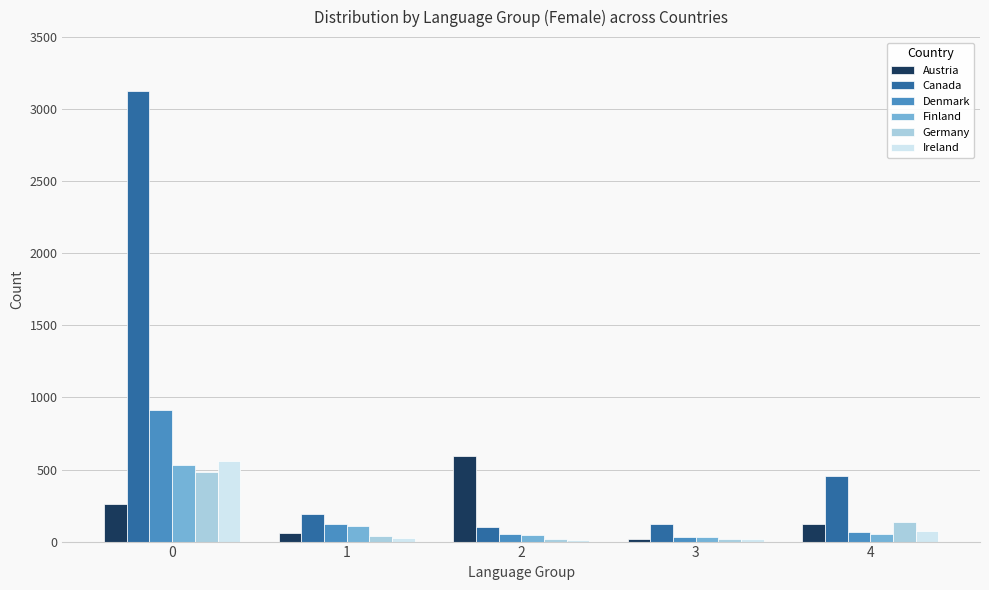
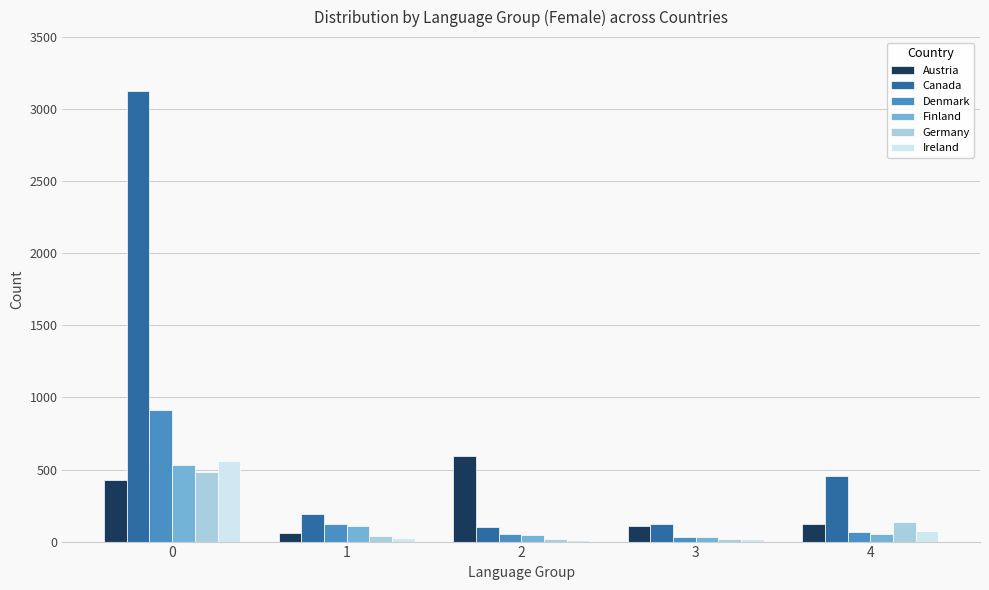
Austria, 0: 260 -> 430
Austria, 3: 20 -> 110
